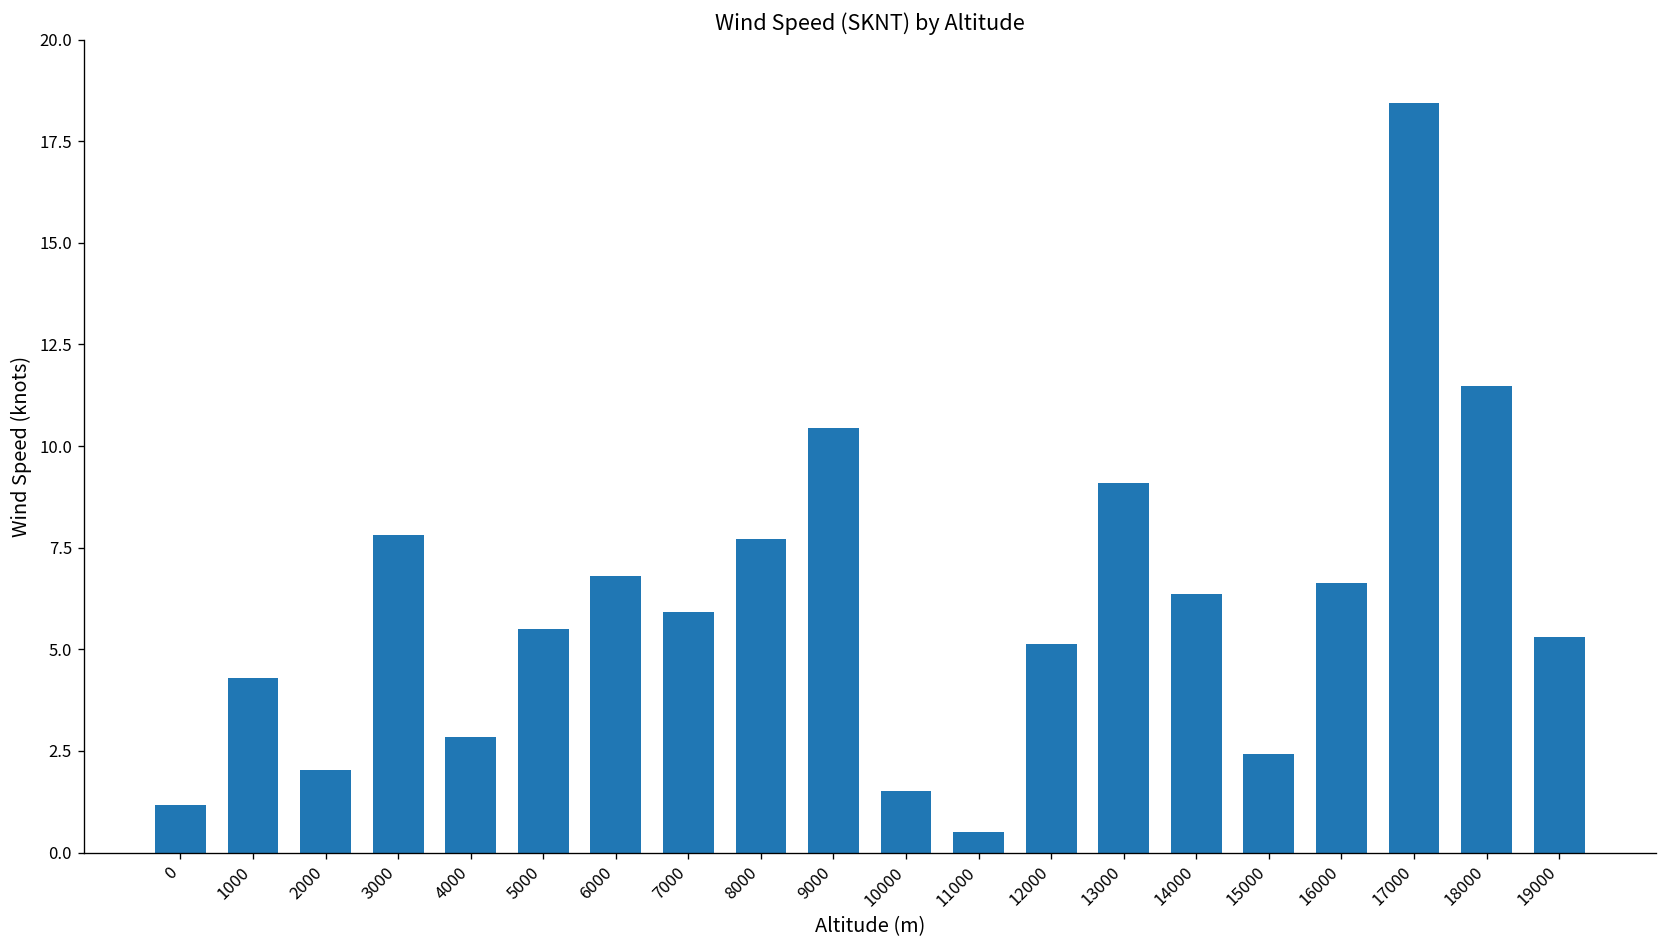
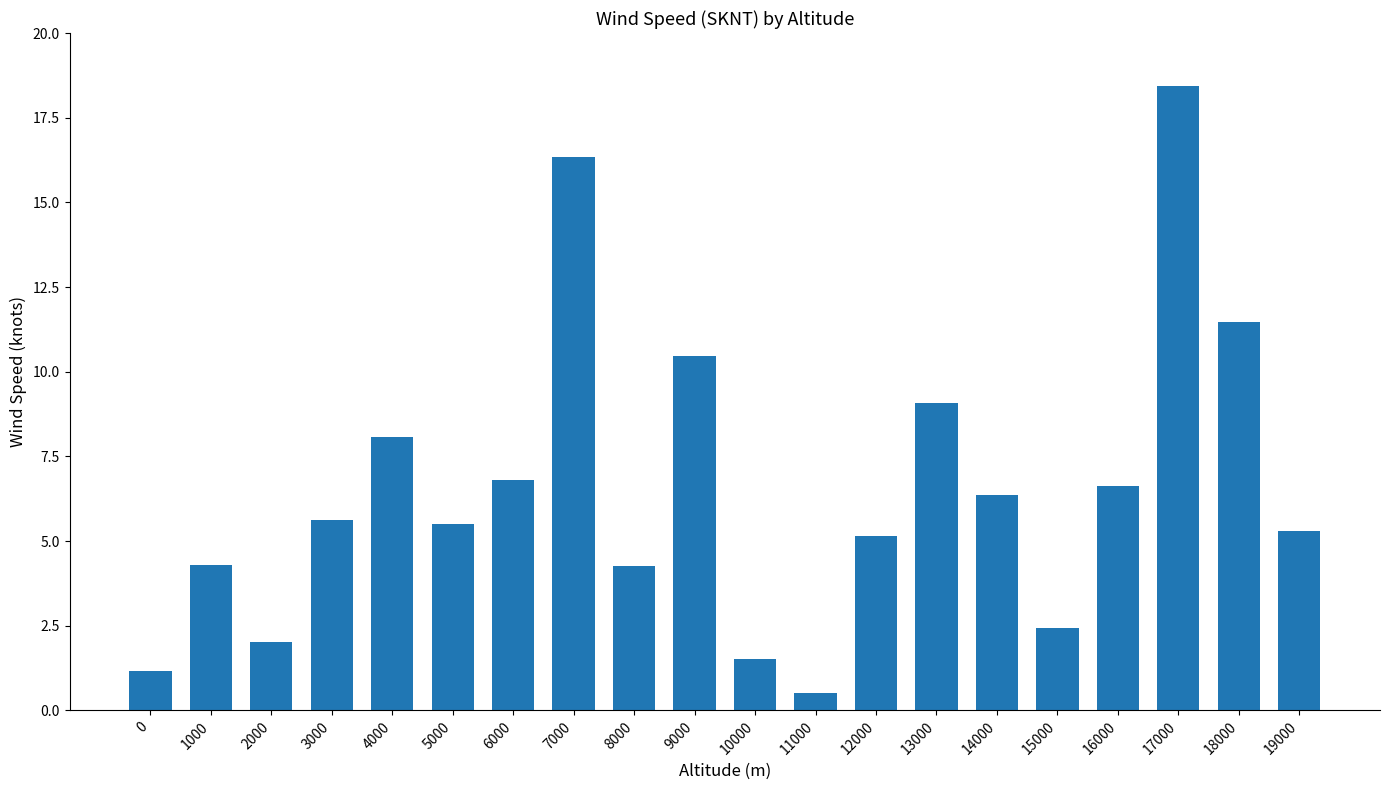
3000: 7.8 -> 5.6
4000: 2.8 -> 8.1
7000: 5.9 -> 16.4
8000: 7.7 -> 4.3
